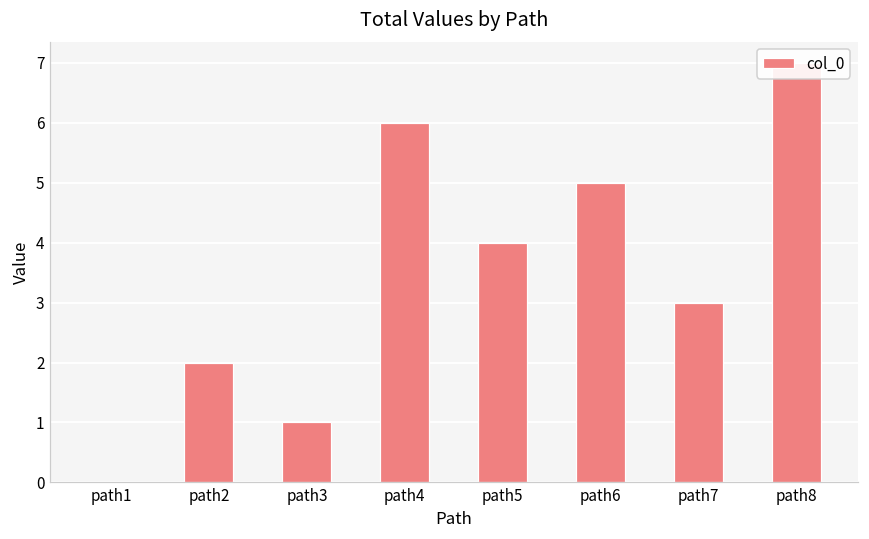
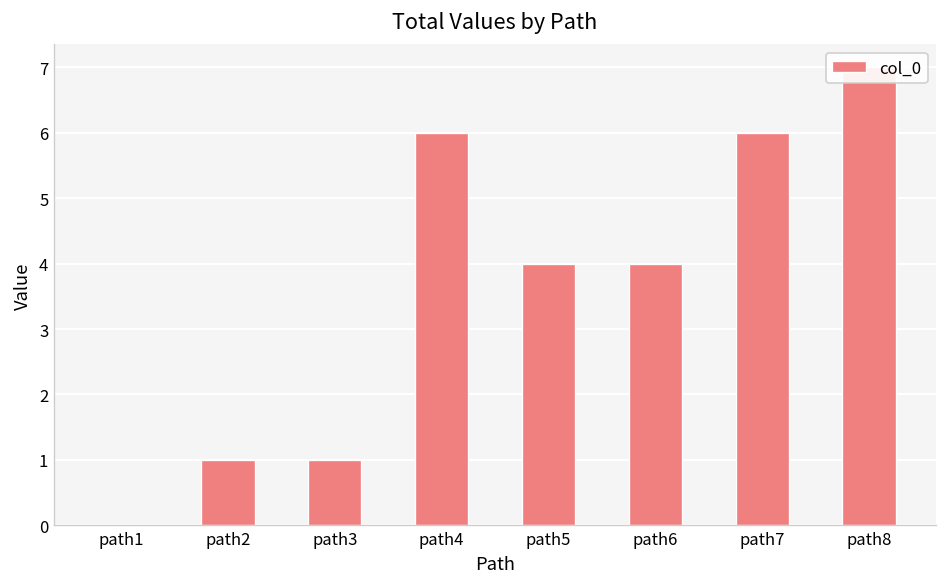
path2: 2 -> 1
path6: 5 -> 4
path7: 3 -> 6
